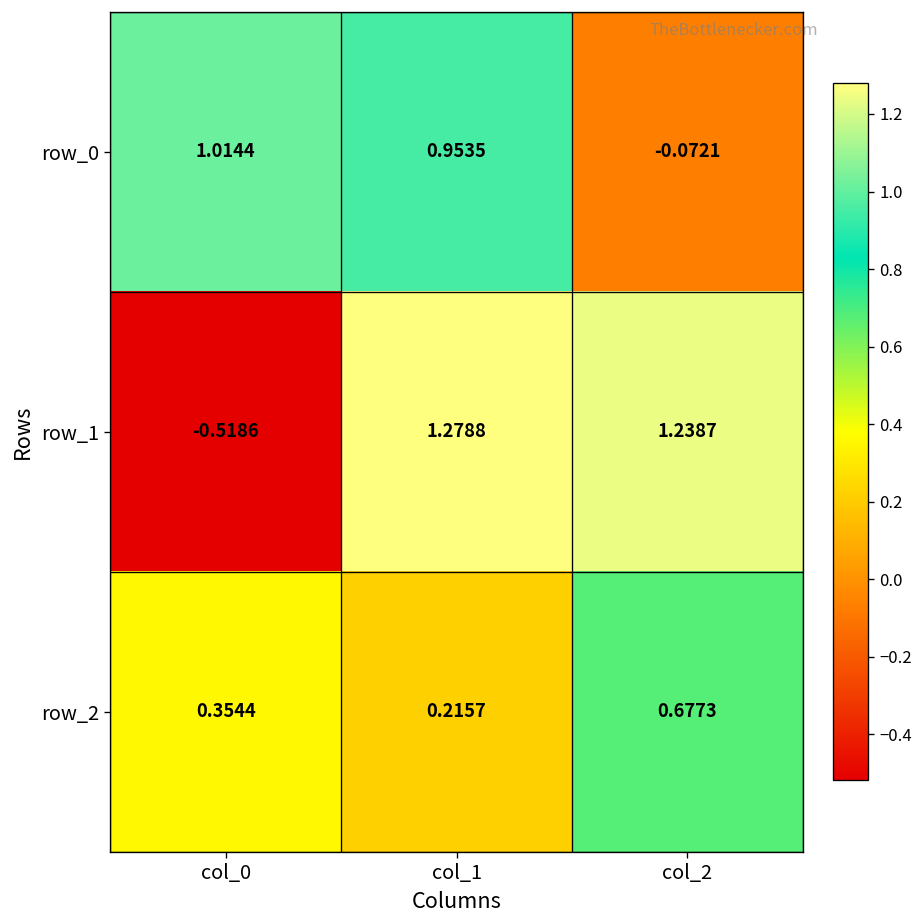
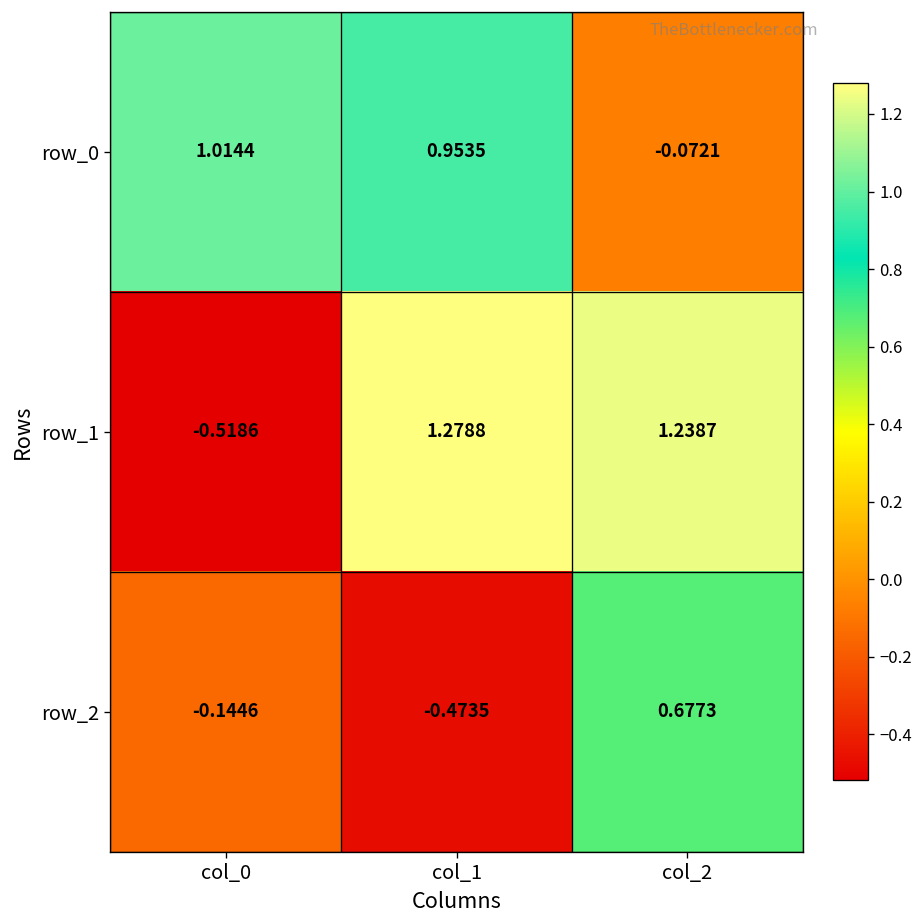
row_2, col_0: 0.3544 -> -0.1446
row_2, col_1: 0.2157 -> -0.4735
